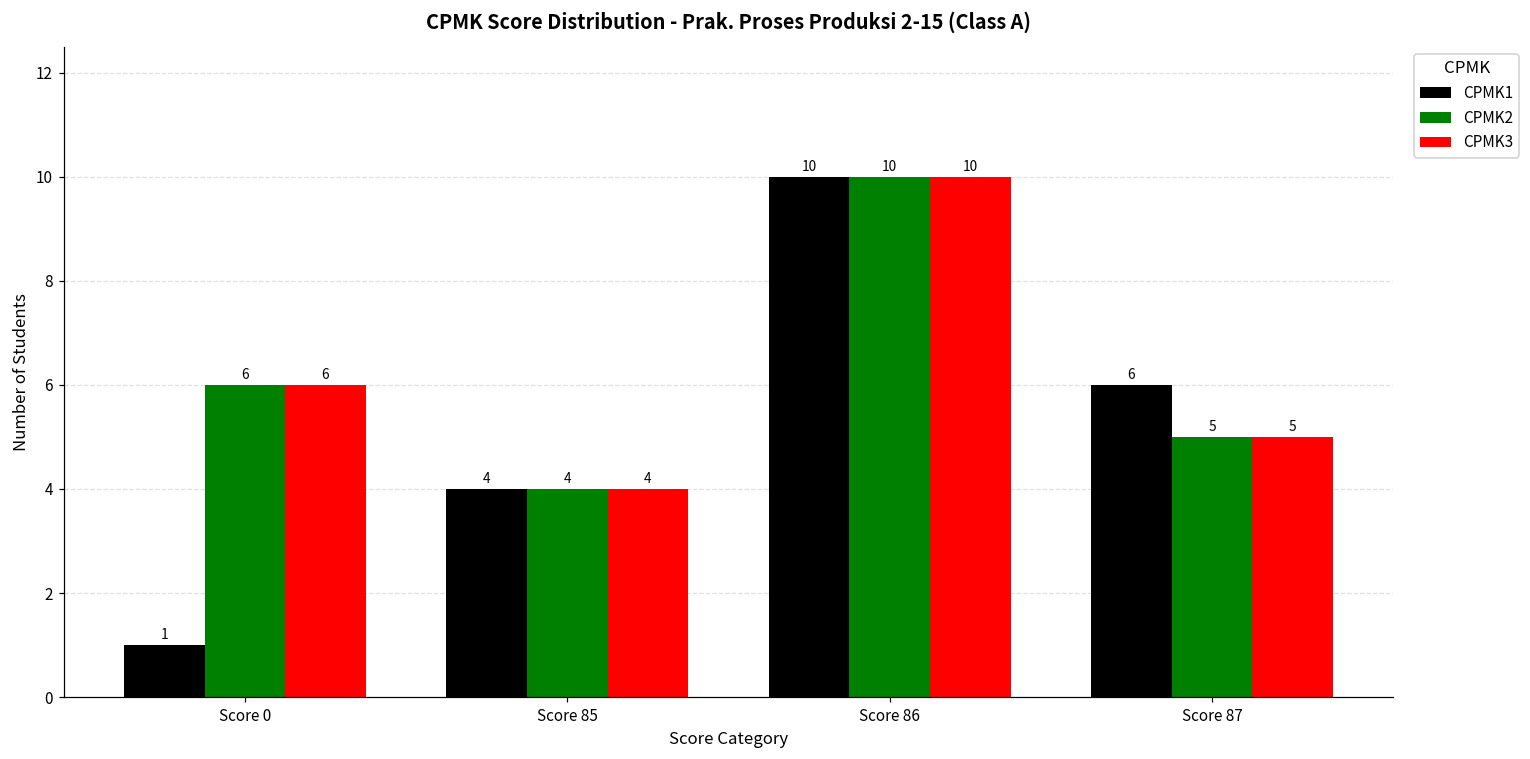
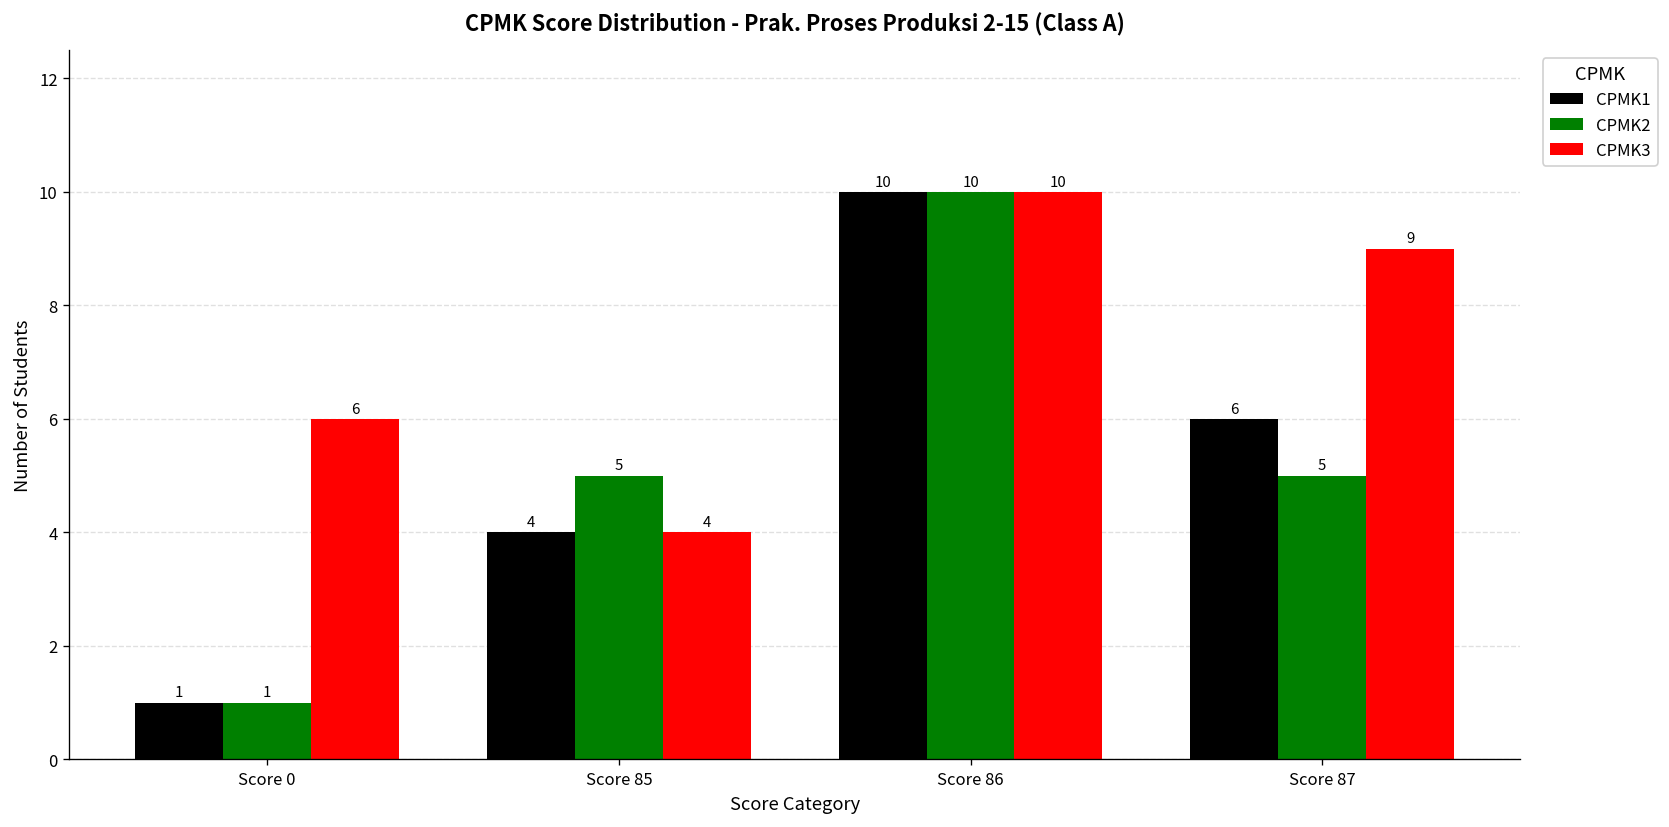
CPMK2, Score 0: 6 -> 1
CPMK2, Score 85: 4 -> 5
CPMK3, Score 87: 5 -> 9
